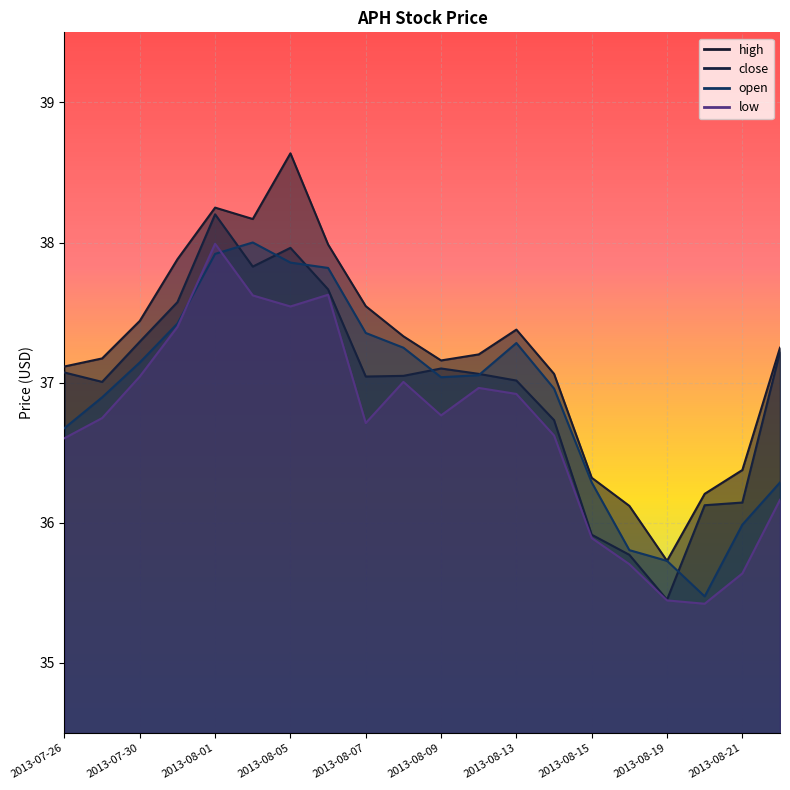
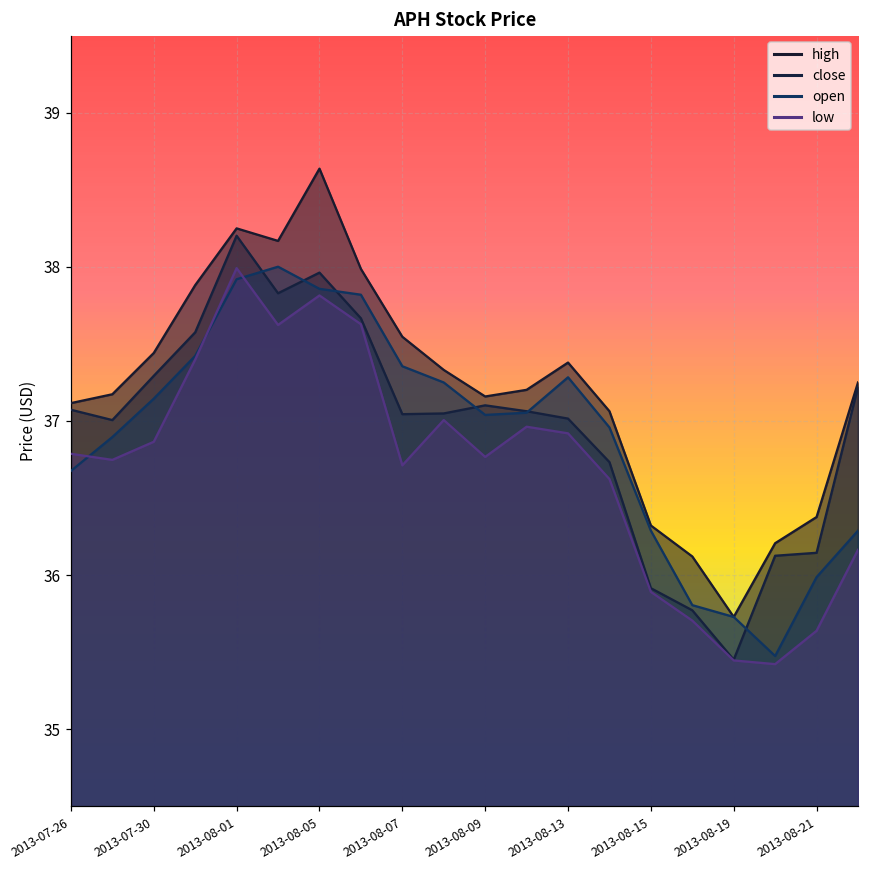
low, 2013-07-26: 36.60 -> 36.79
low, 2013-07-30: 37.04 -> 36.87
low, 2013-08-05: 37.54 -> 37.81
